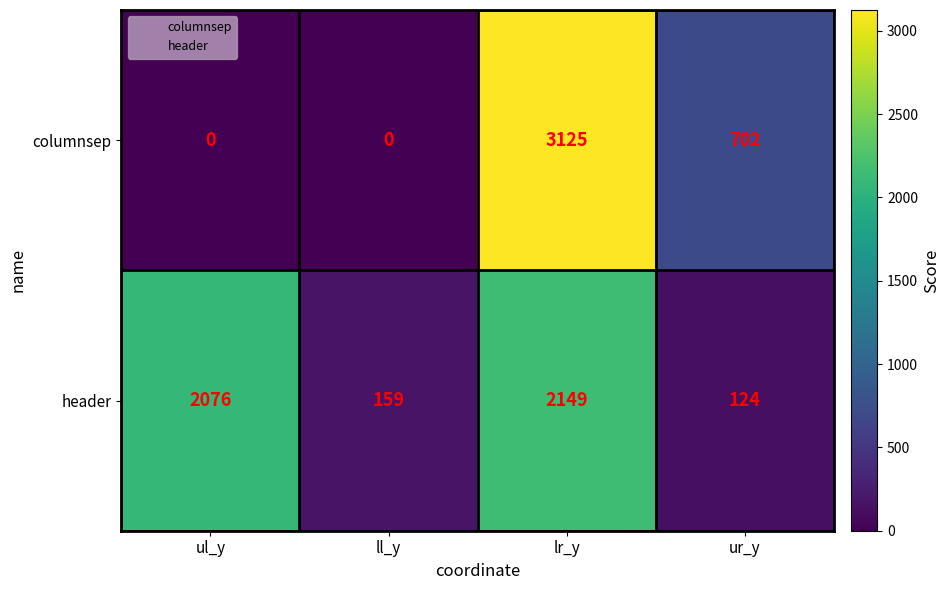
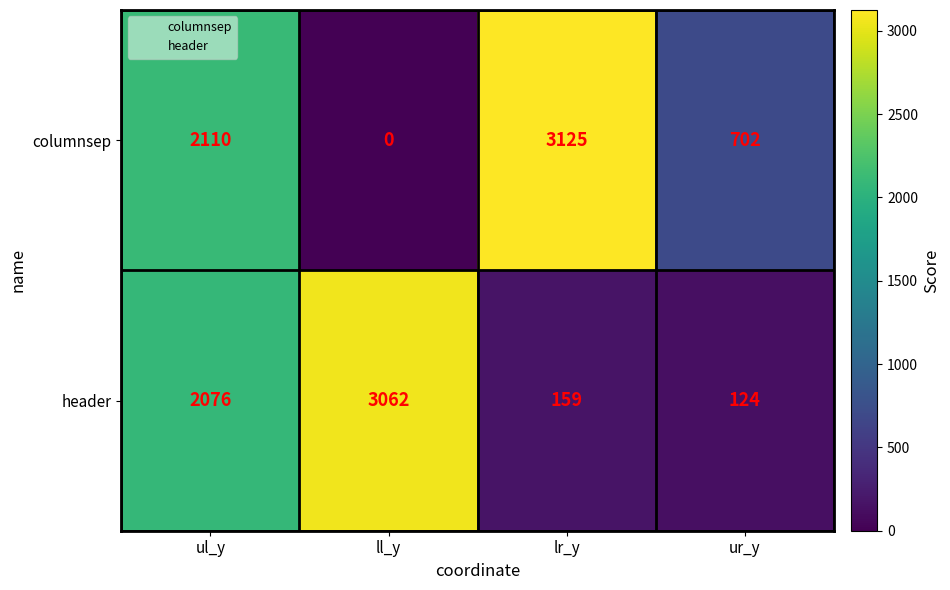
columnsep, ul_y: 0 -> 2110
header, ll_y: 159 -> 3062
header, lr_y: 2149 -> 159
